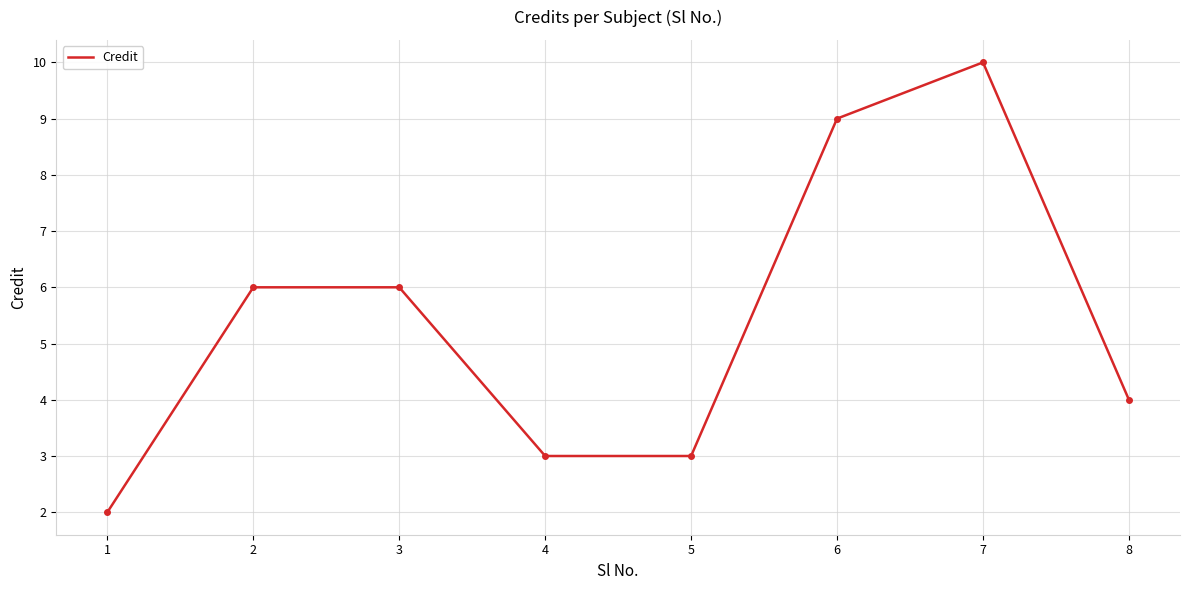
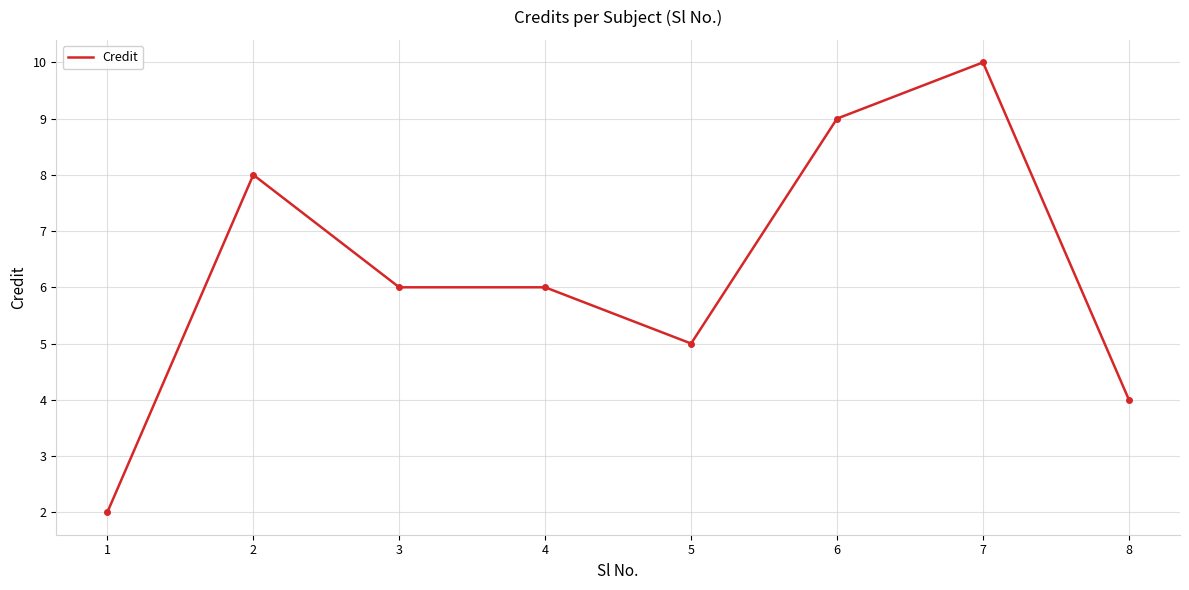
2: 6 -> 8
4: 3 -> 6
5: 3 -> 5
